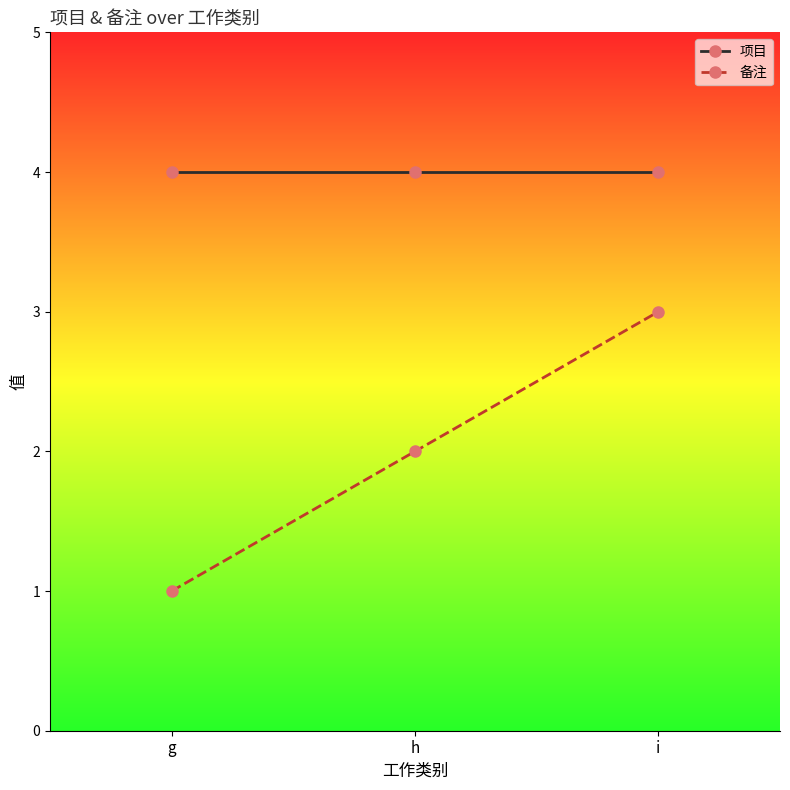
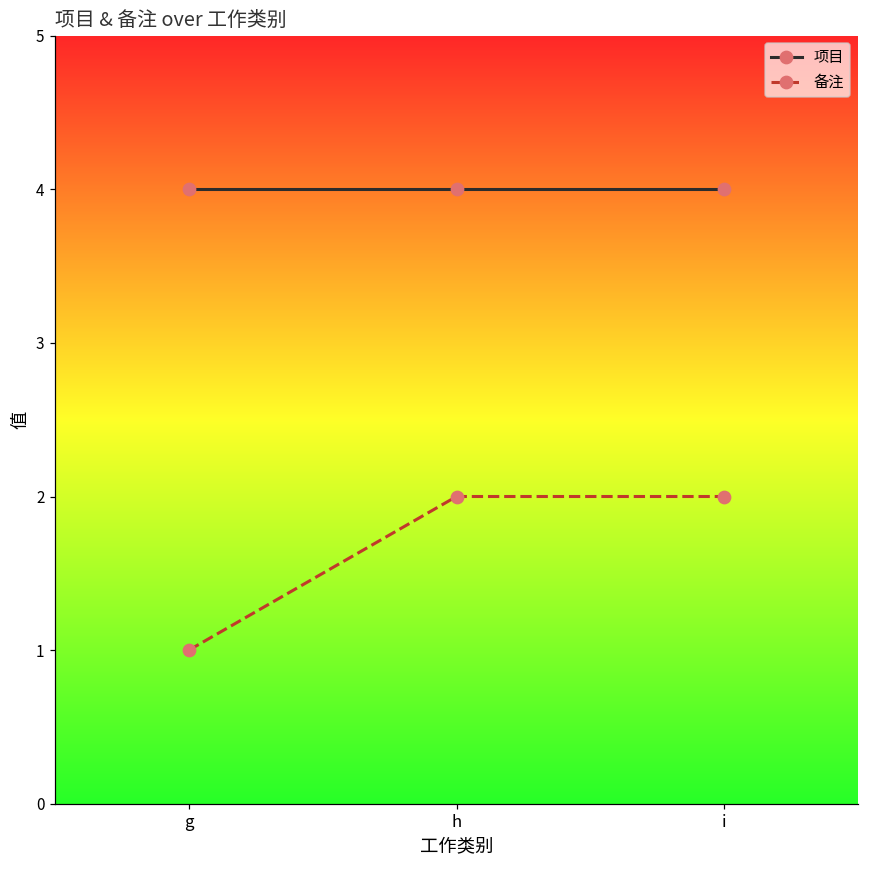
备注, i: 3 -> 2
